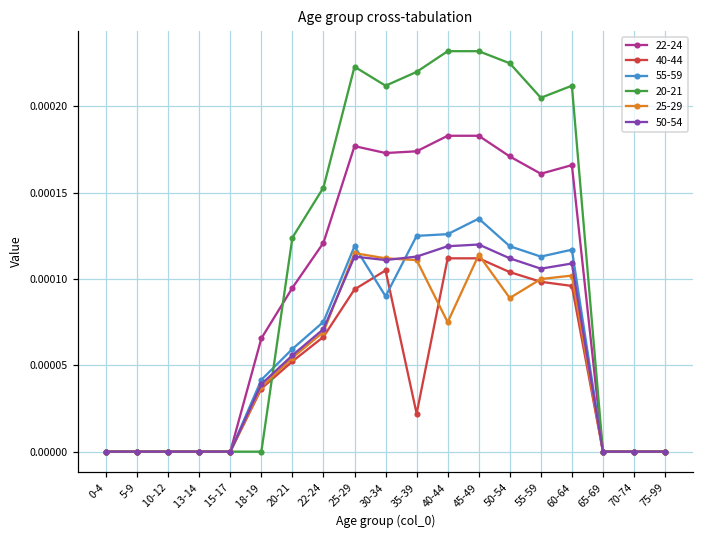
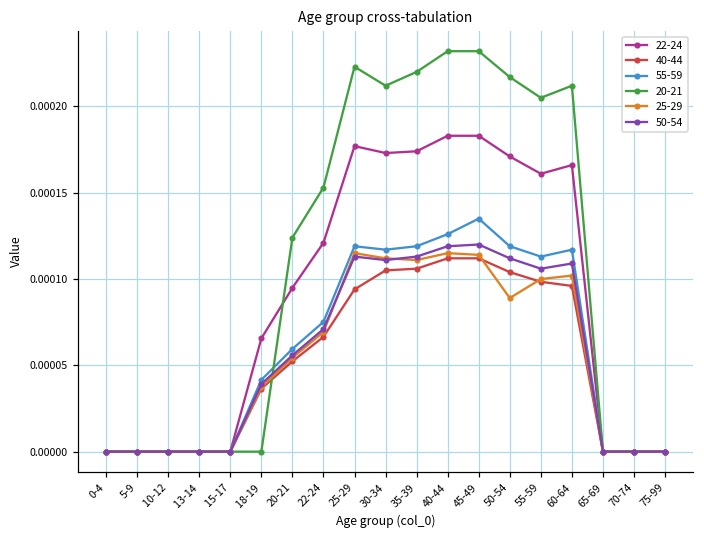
55-59, 30-34: 0.000090 -> 0.000117
40-44, 35-39: 0.000022 -> 0.000106
55-59, 35-39: 0.000125 -> 0.000119
25-29, 40-44: 0.000075 -> 0.000115
20-21, 50-54: 0.000225 -> 0.000217
